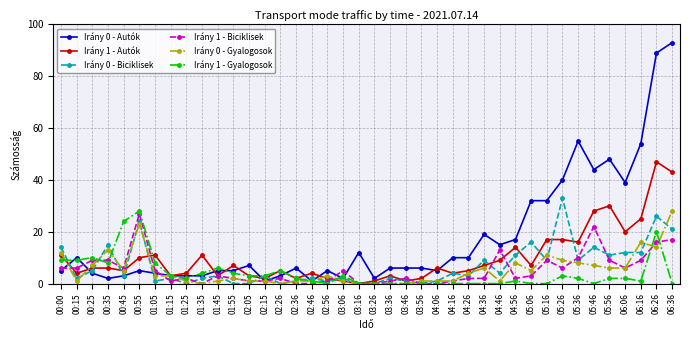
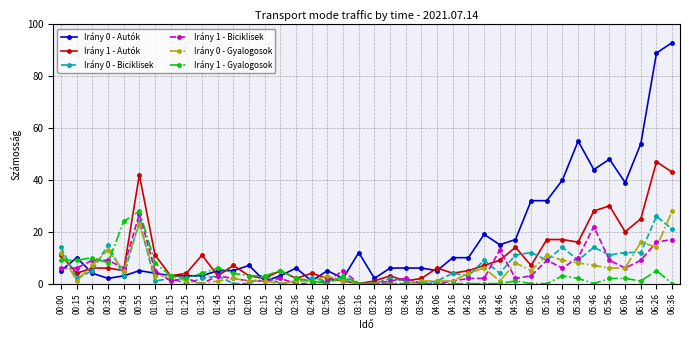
Irány 1 - Autók, 00:55: 10 -> 42
Irány 0 - Biciklisek, 05:06: 16 -> 12
Irány 0 - Biciklisek, 05:26: 33 -> 14
Irány 1 - Gyalogosok, 06:26: 20 -> 5
